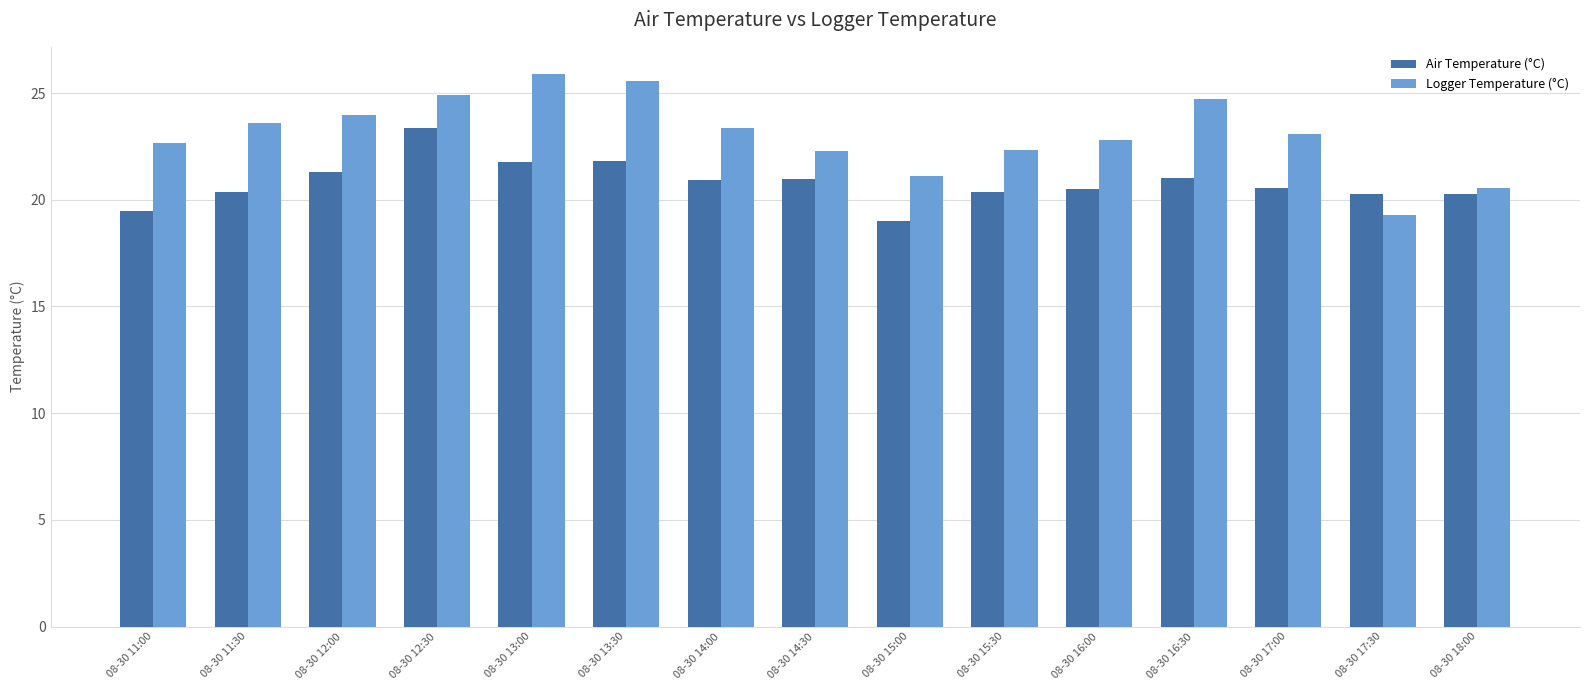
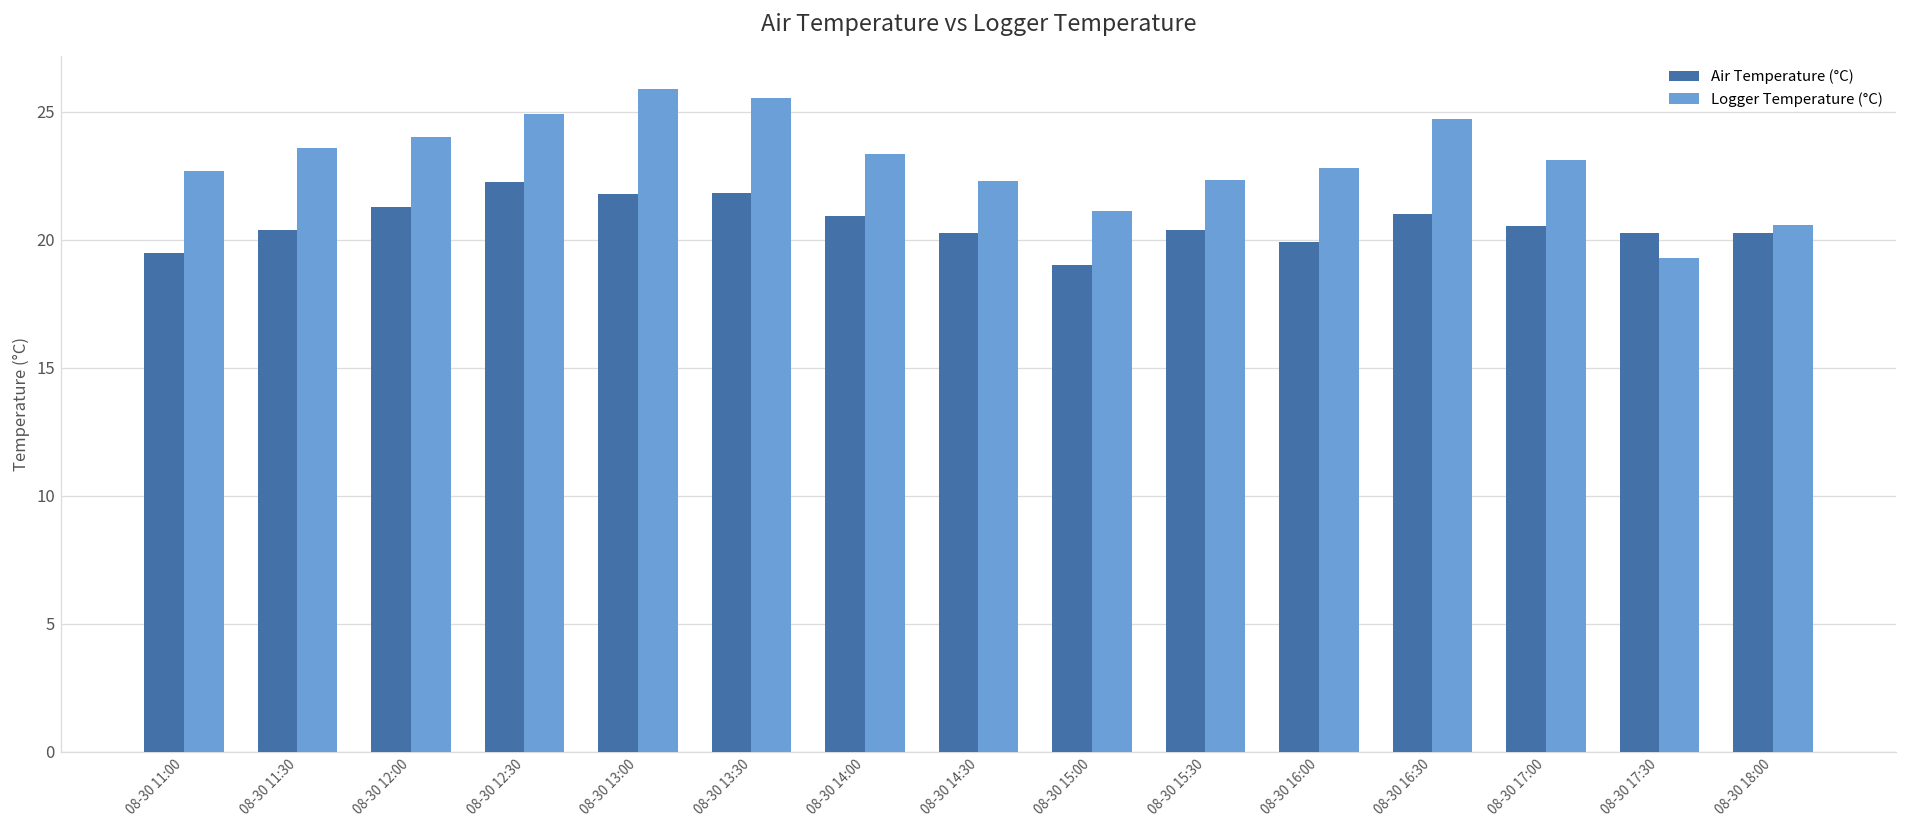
Air Temperature (°C), 08-30 12:30: 23.4 -> 22.3
Air Temperature (°C), 08-30 14:30: 21.0 -> 20.3
Air Temperature (°C), 08-30 16:00: 20.5 -> 19.9
